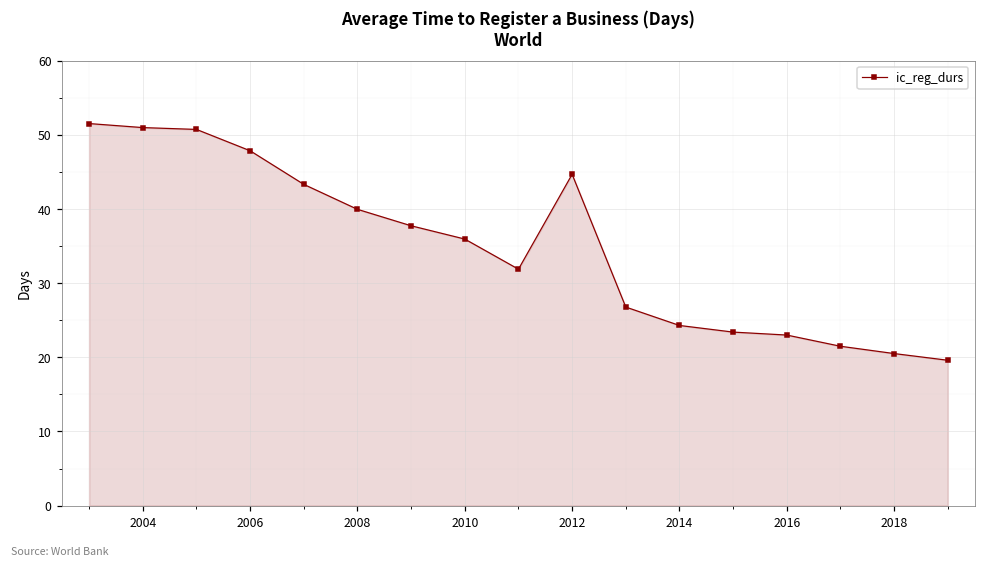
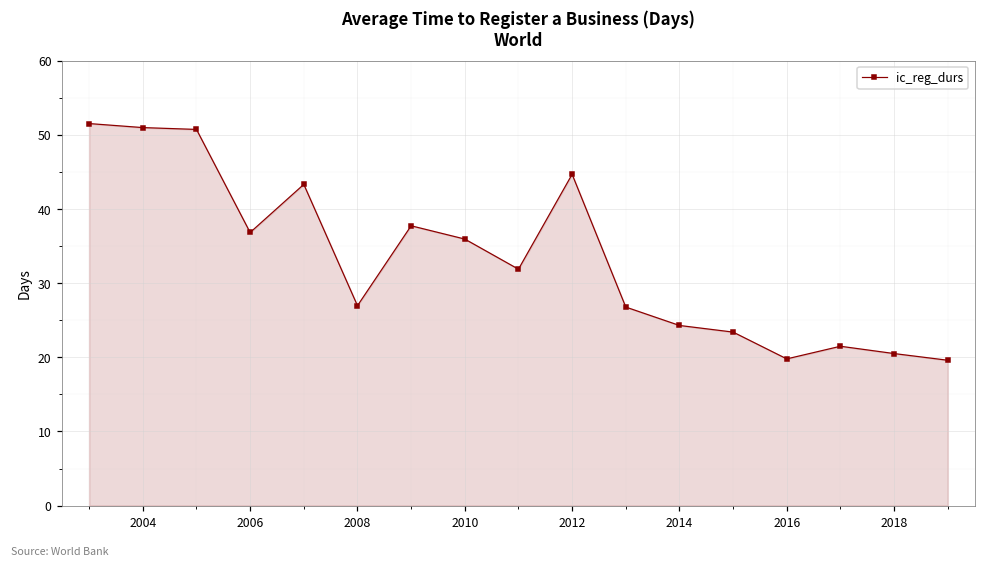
2006: 48 -> 37
2008: 40 -> 27
2016: 23 -> 20
